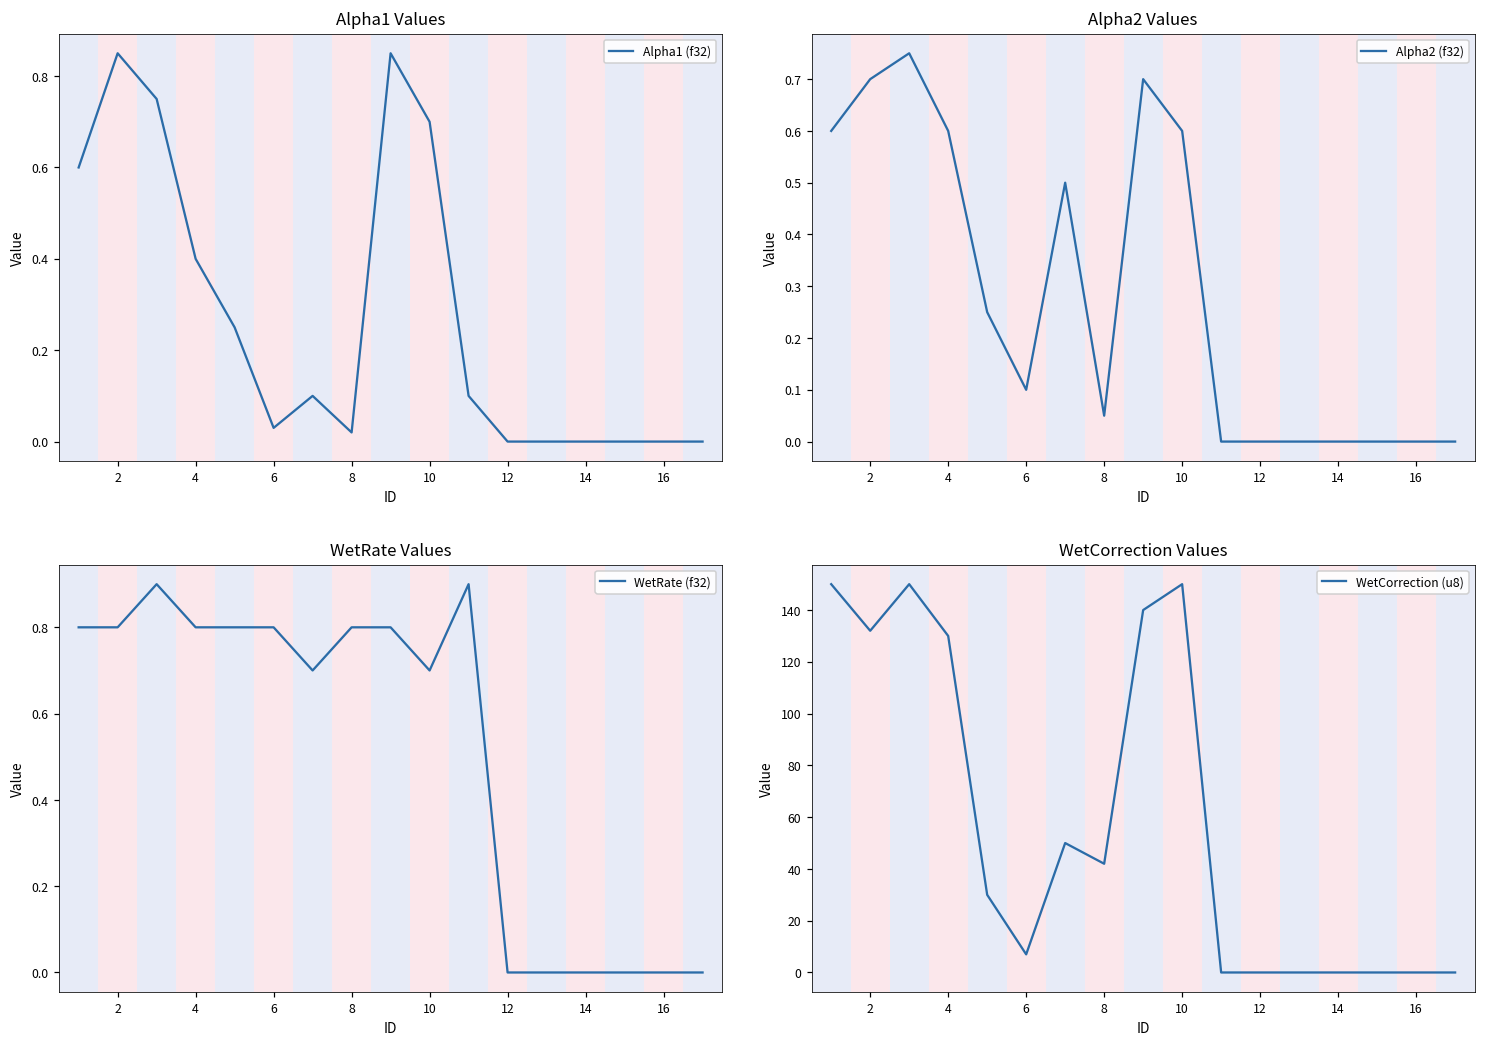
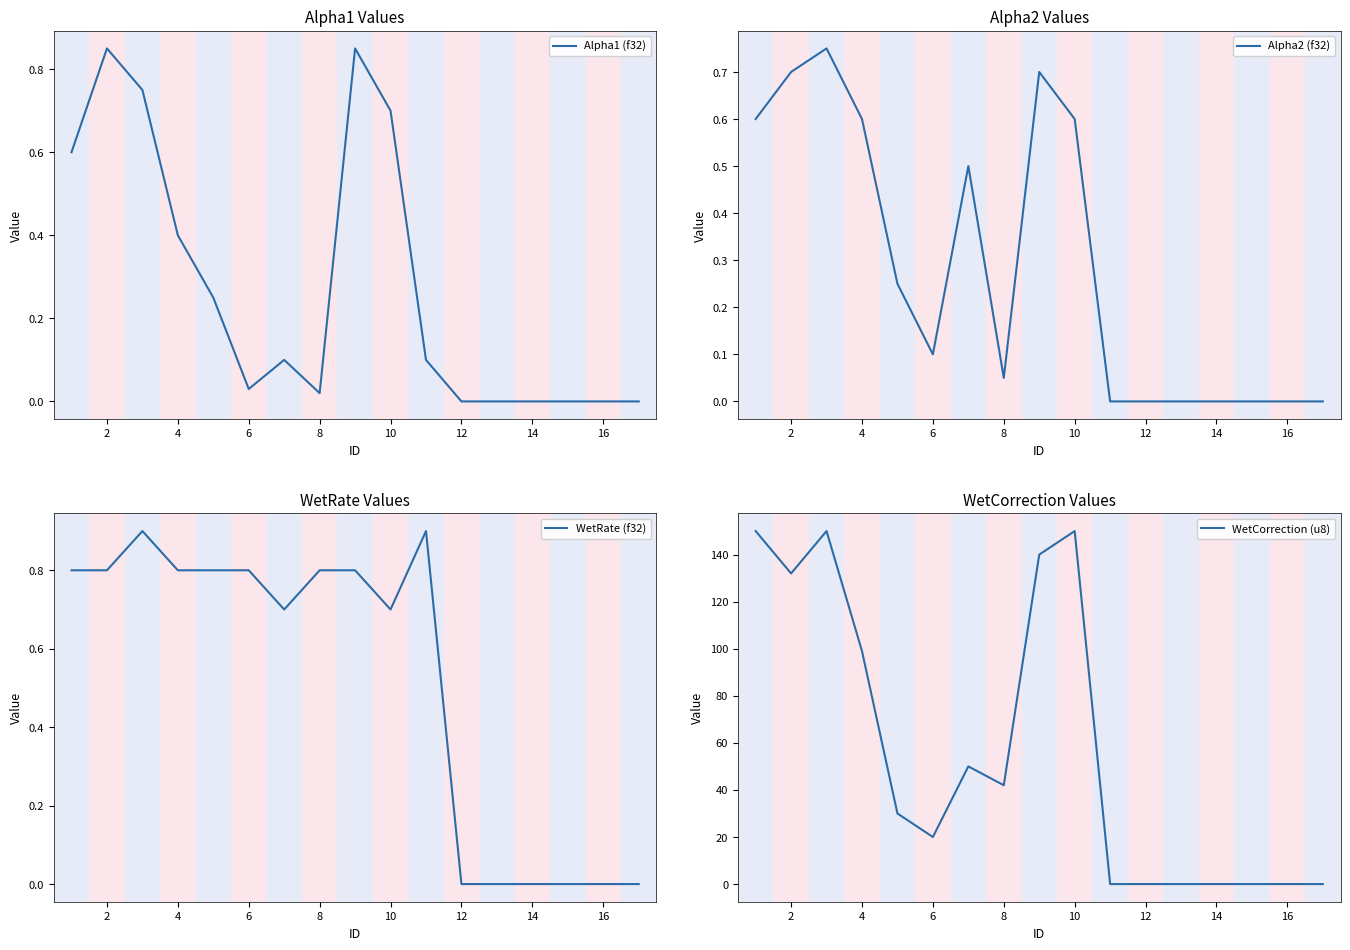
WetCorrection Values, 4: 130 -> 99
WetCorrection Values, 6: 7 -> 20
